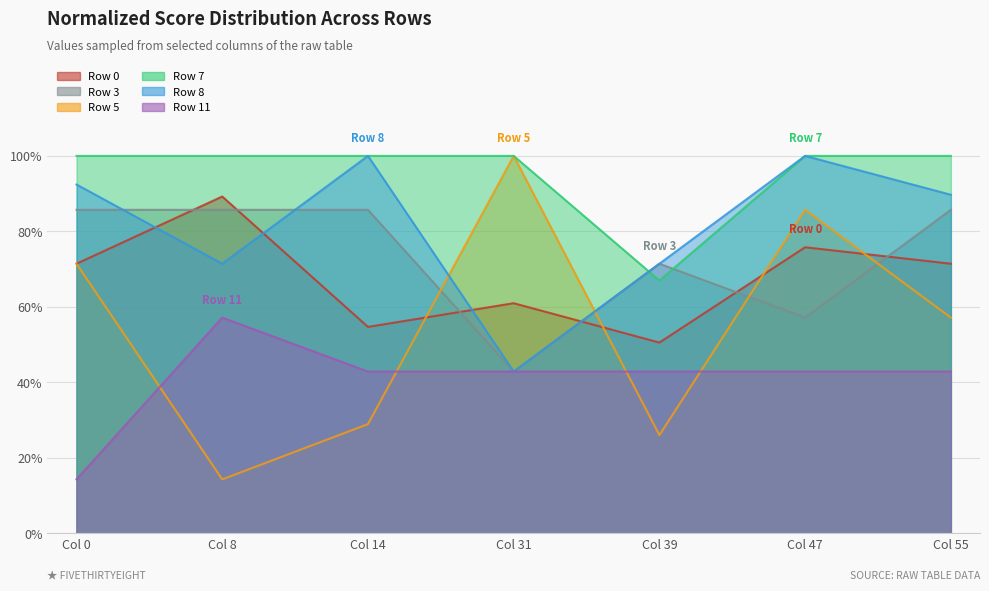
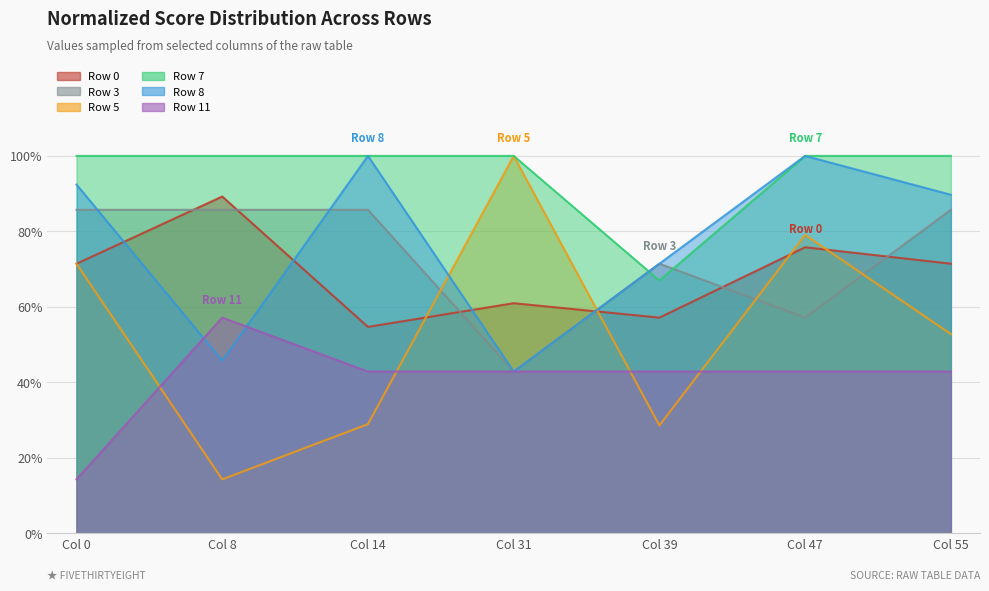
Row 8, Col 8: 71% -> 46%
Row 0, Col 39: 51% -> 57%
Row 5, Col 39: 26% -> 29%
Row 5, Col 47: 86% -> 79%
Row 5, Col 55: 57% -> 53%
